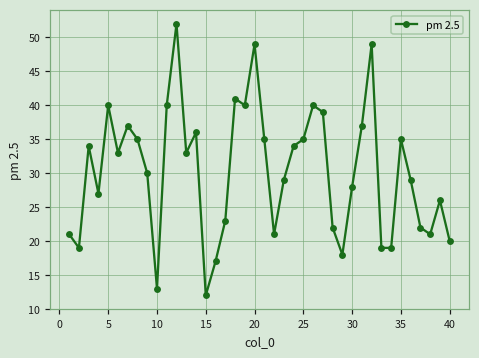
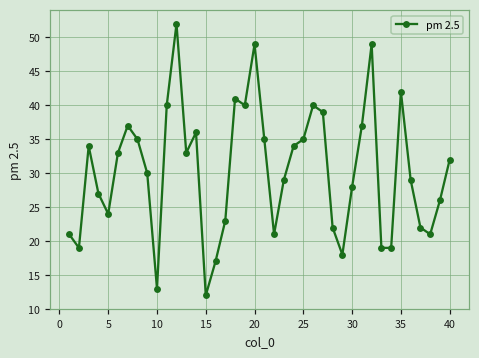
5: 40 -> 24
35: 35 -> 42
40: 20 -> 32
